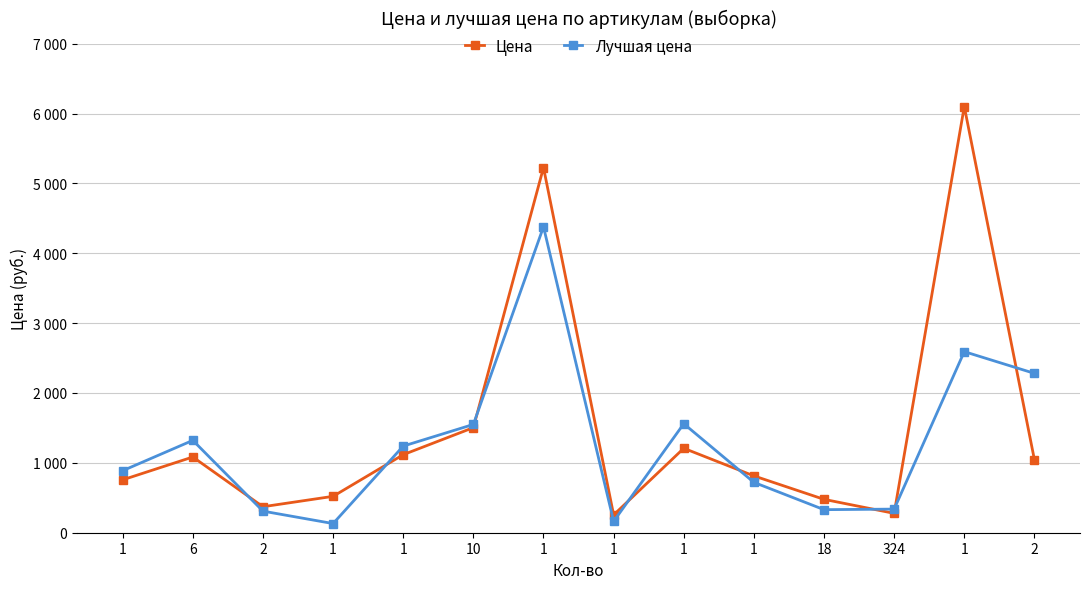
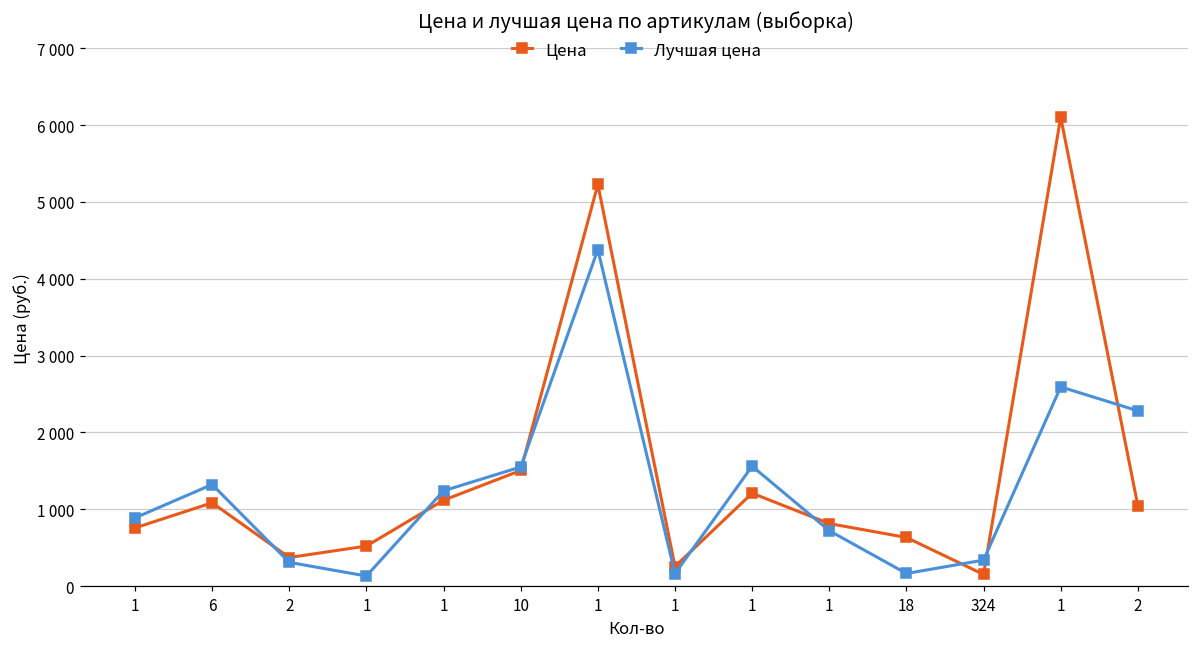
Цена, 18: 500 -> 600
Лучшая цена, 18: 300 -> 200
Цена, 324: 300 -> 200
